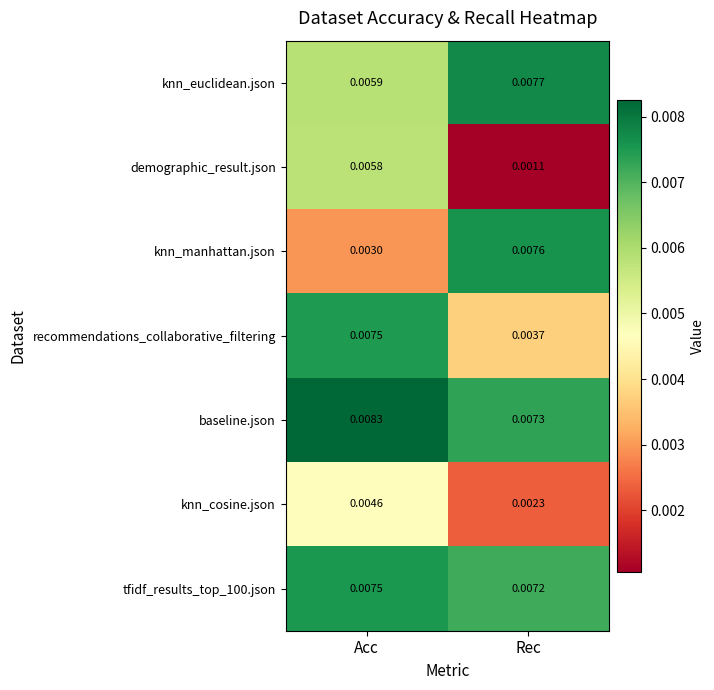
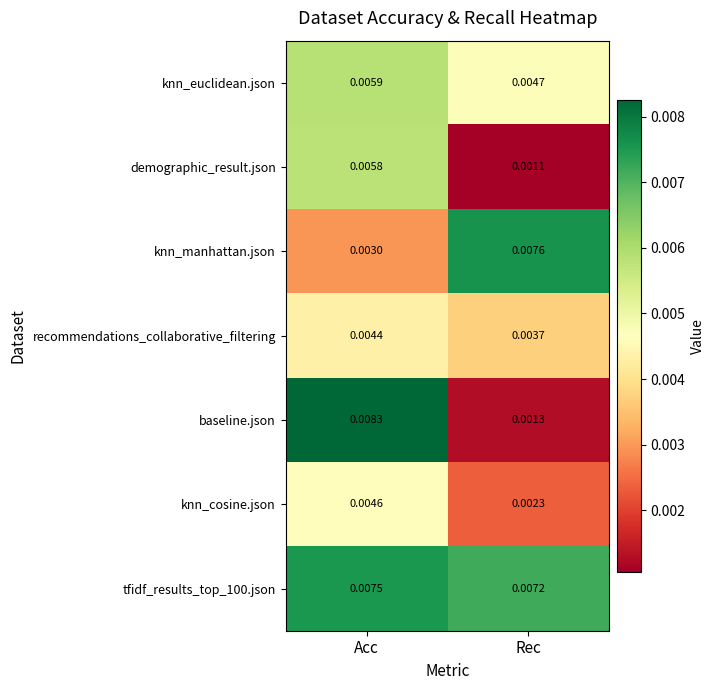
knn_euclidean.json, Rec: 0.0077 -> 0.0047
recommendations_collaborative_filtering, Acc: 0.0075 -> 0.0044
baseline.json, Rec: 0.0073 -> 0.0013
